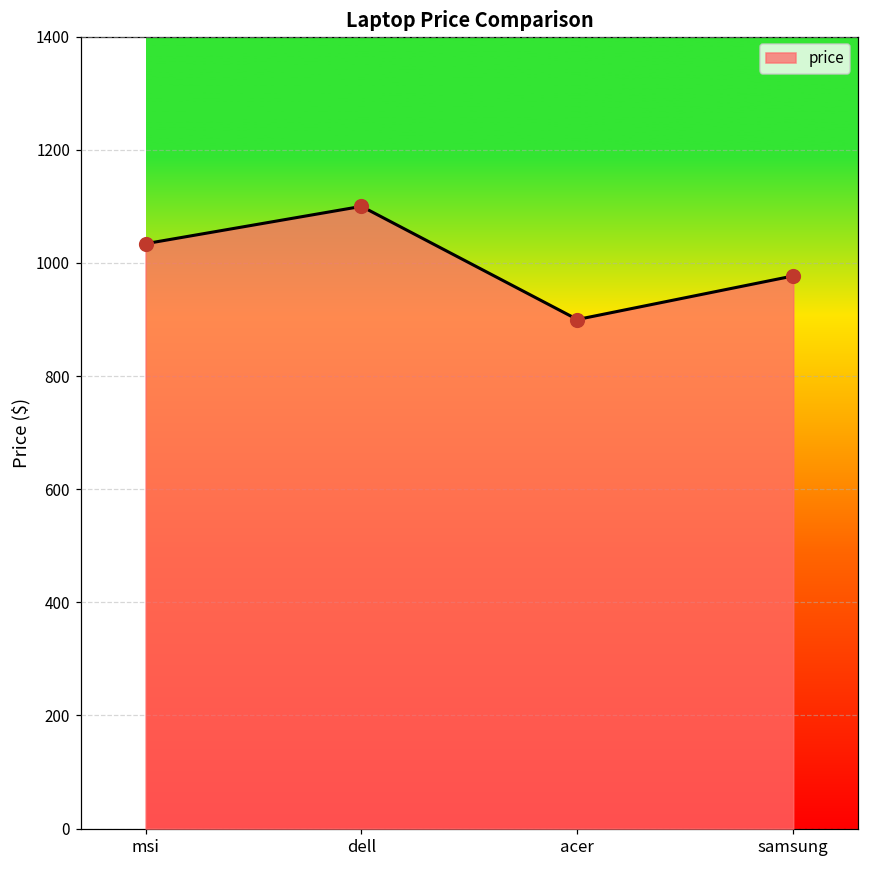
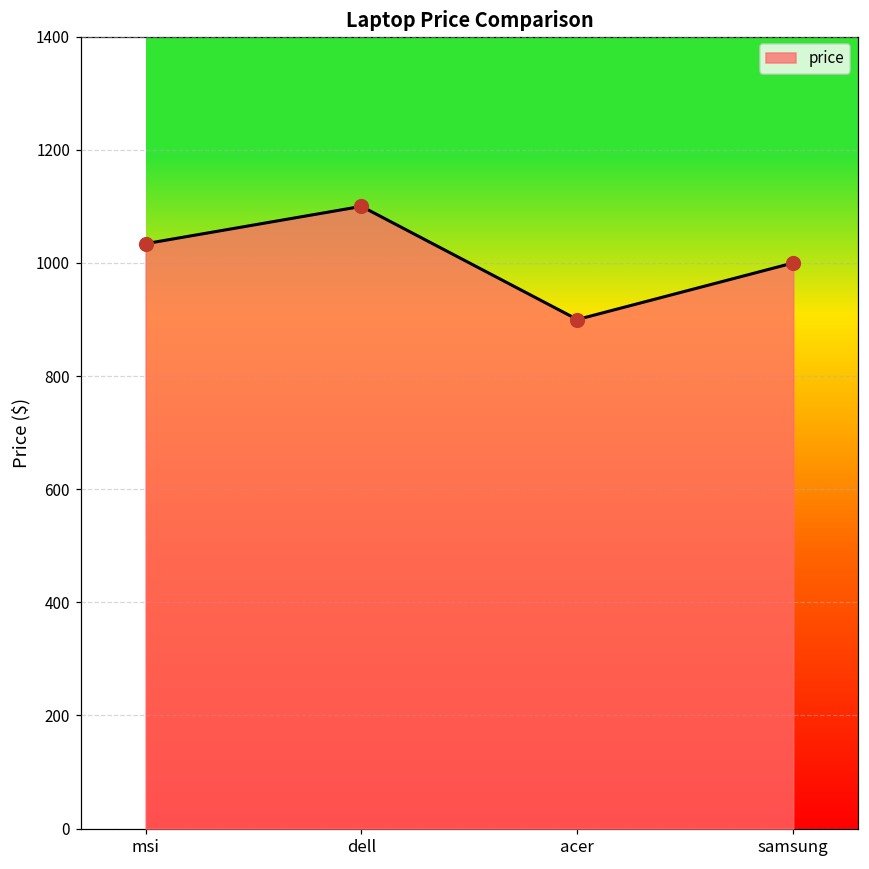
samsung: 980 -> 1000
